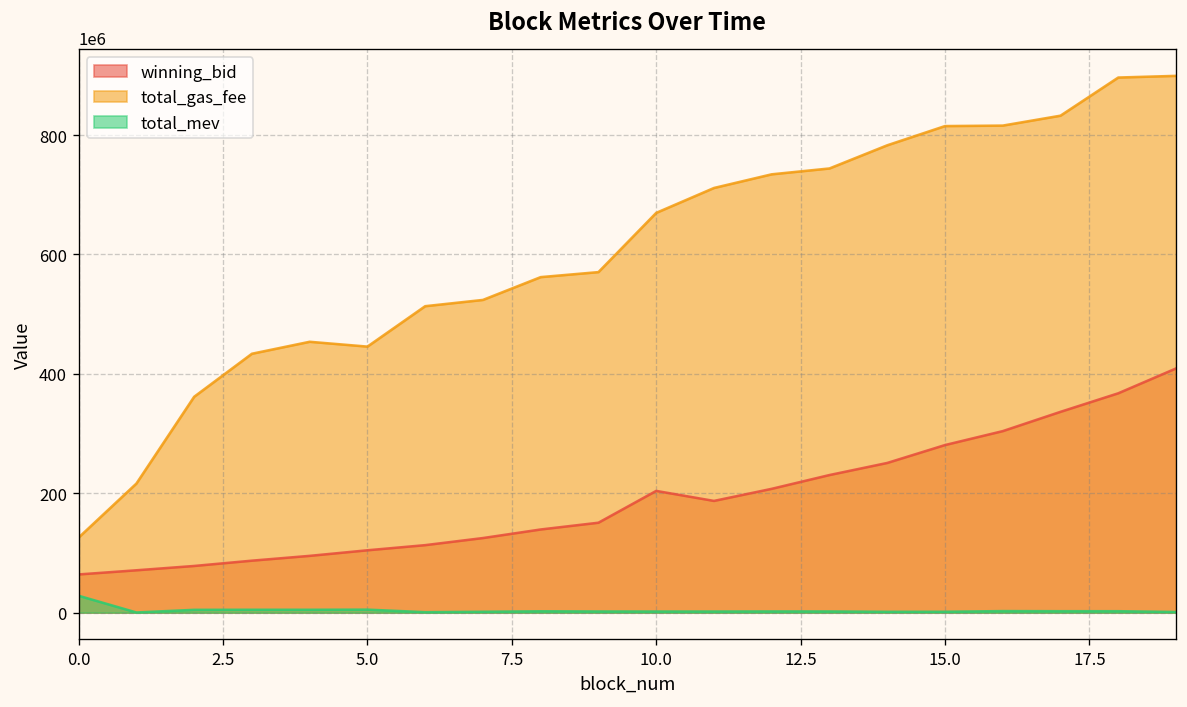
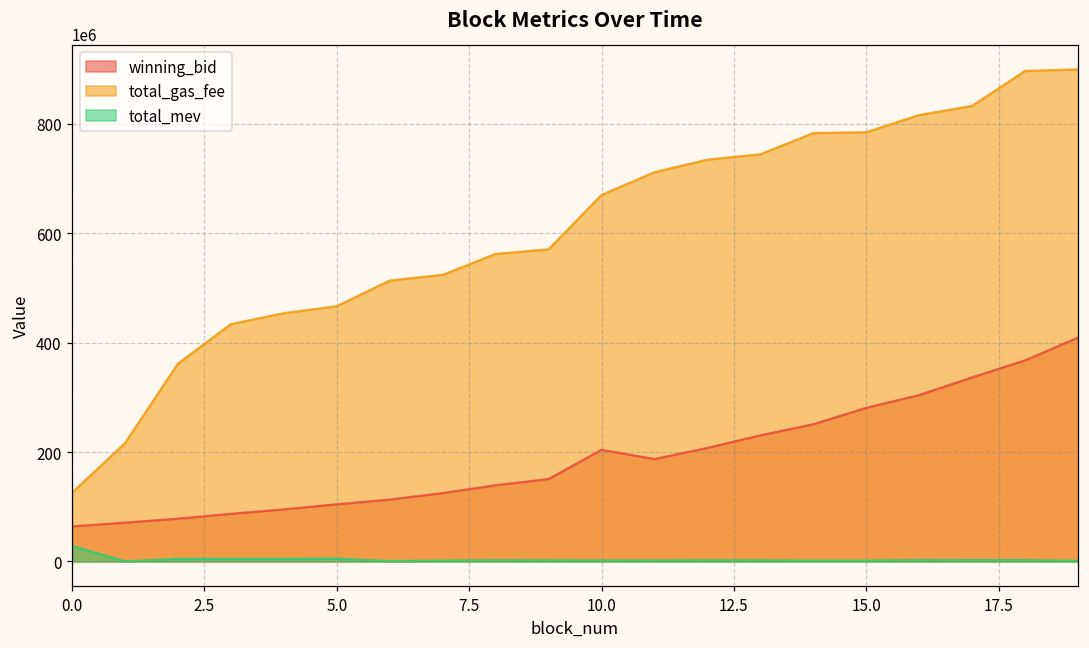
total_gas_fee, 5.0: 450000000 -> 470000000
total_gas_fee, 15.0: 810000000 -> 780000000
